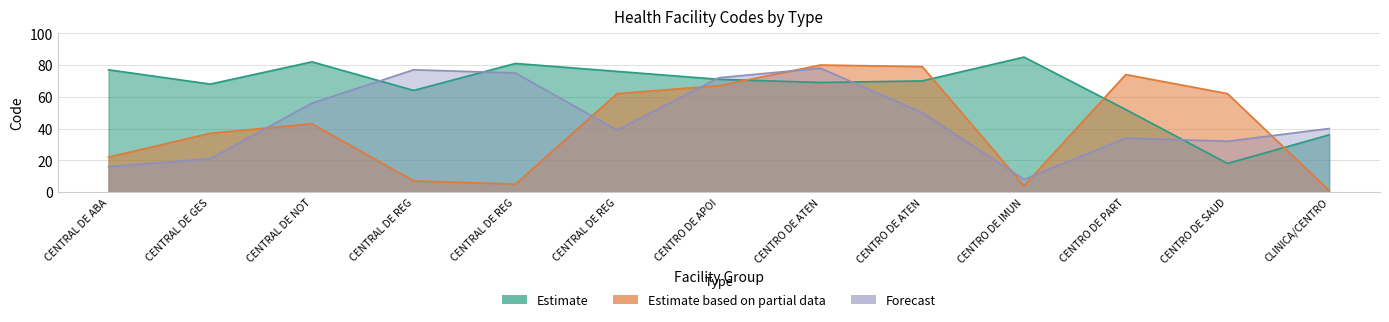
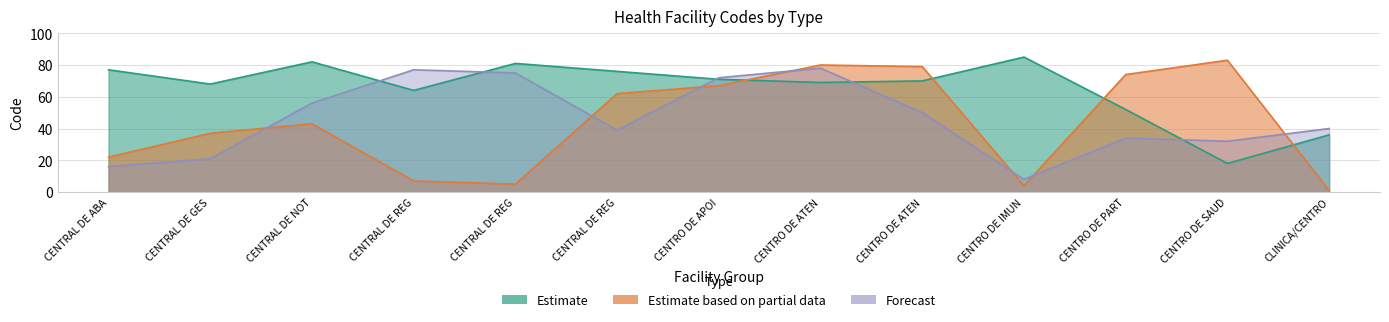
Estimate based on partial data, CENTRO DE SAUD: 62 -> 83
